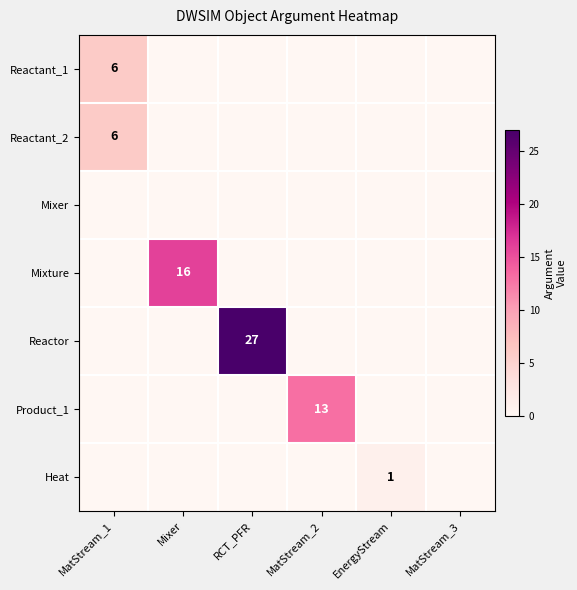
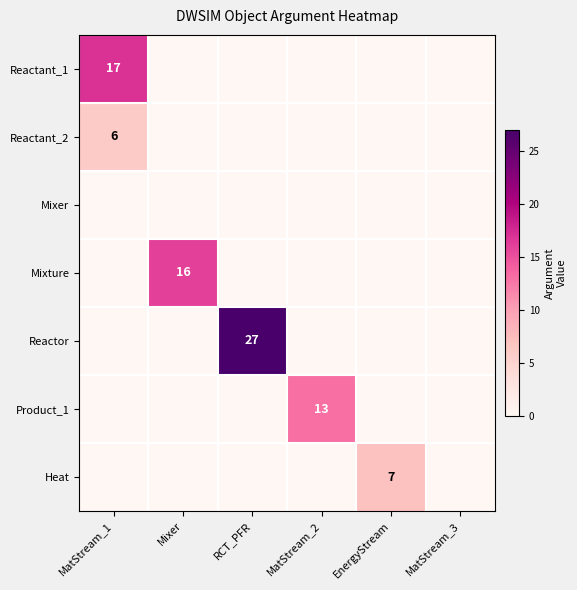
Reactant_1, MatStream_1: 6 -> 17
Heat, EnergyStream: 1 -> 7
